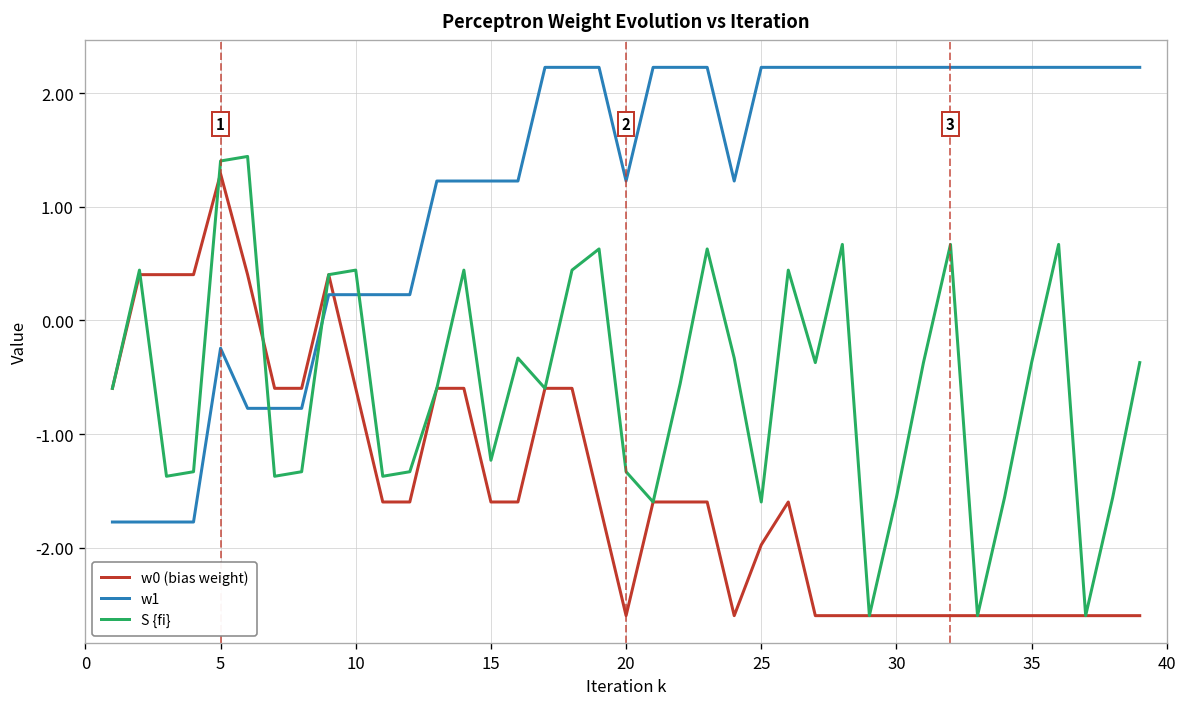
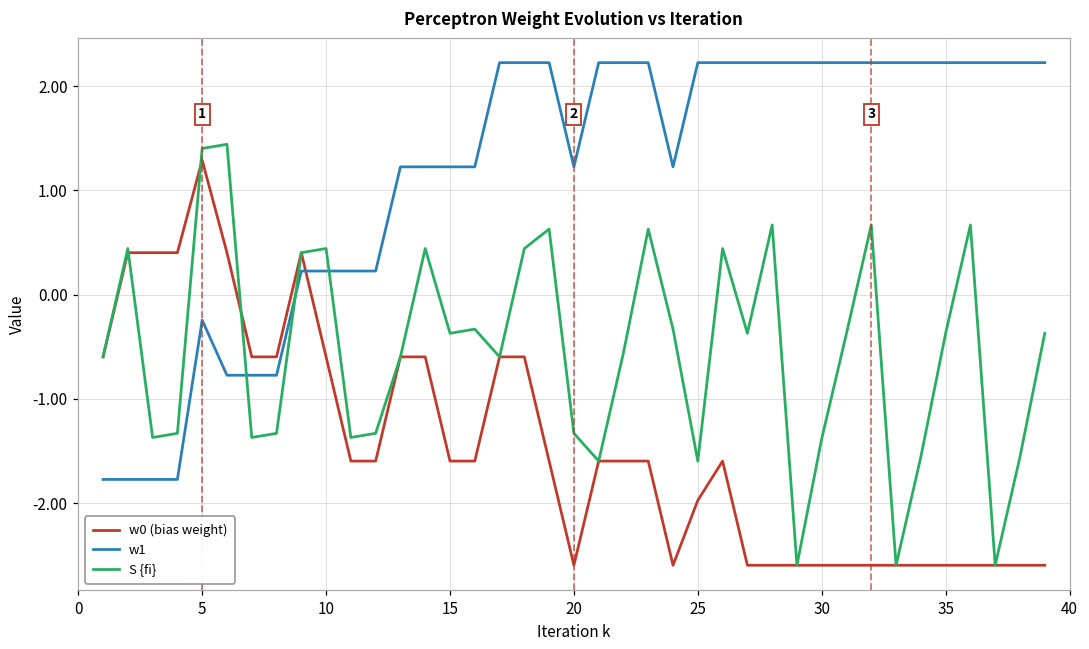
S {fi}, 15: -1.2 -> -0.4
S {fi}, 30: -1.6 -> -1.4
